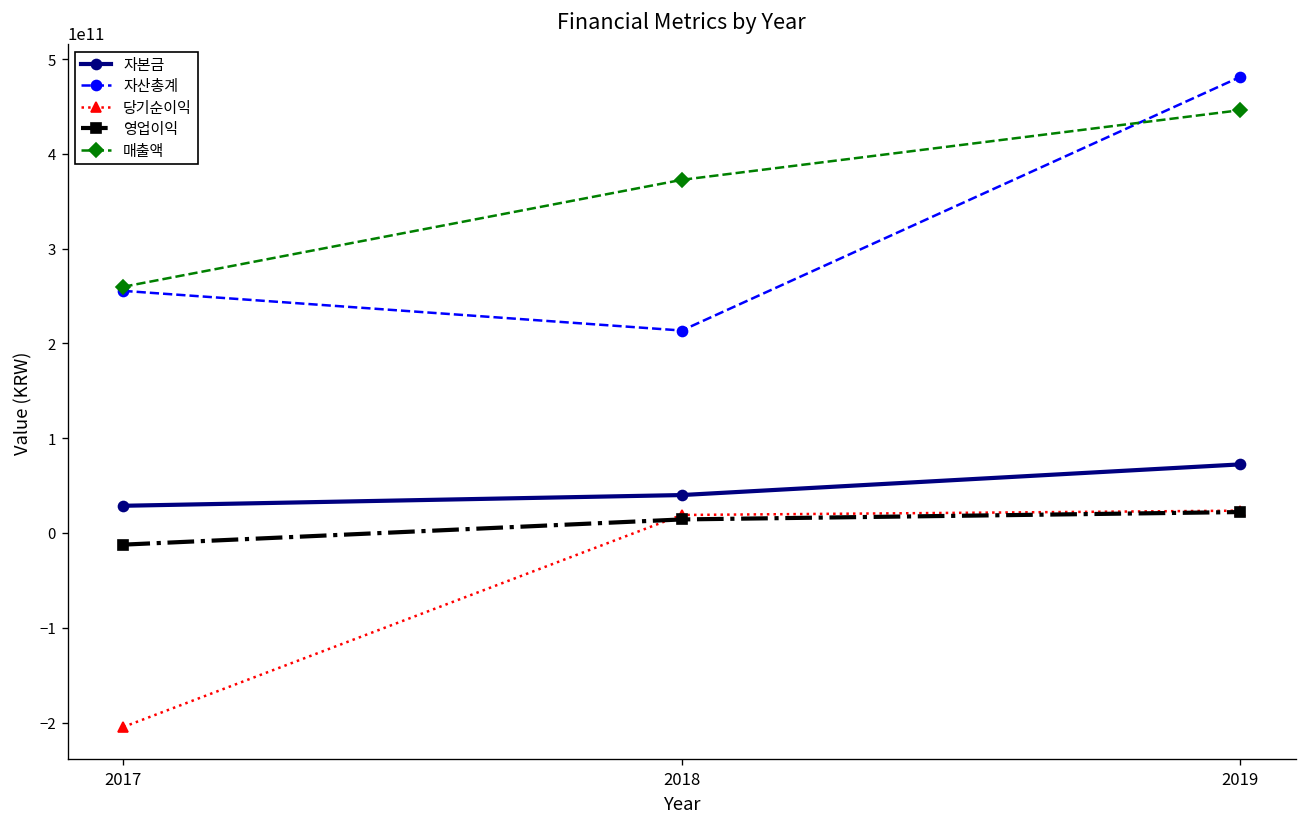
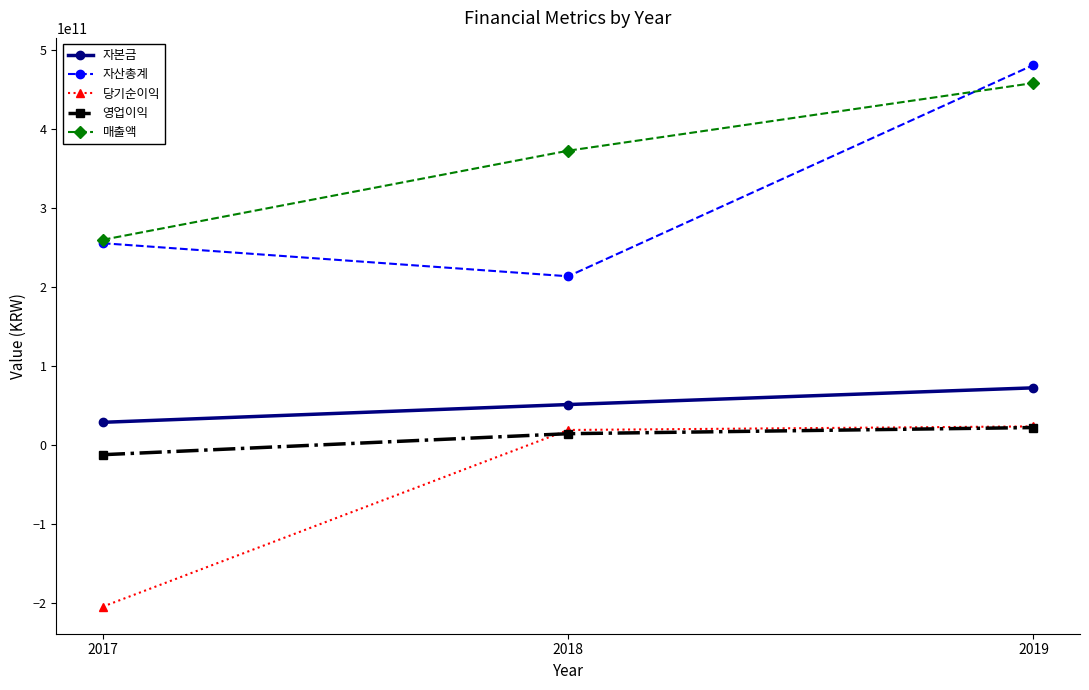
자본금, 2018: 40000000000 -> 50000000000
매출액, 2019: 450000000000 -> 460000000000
